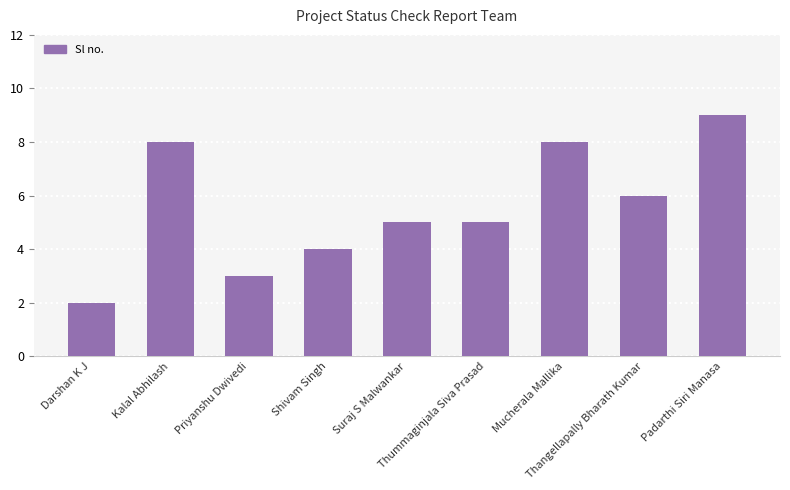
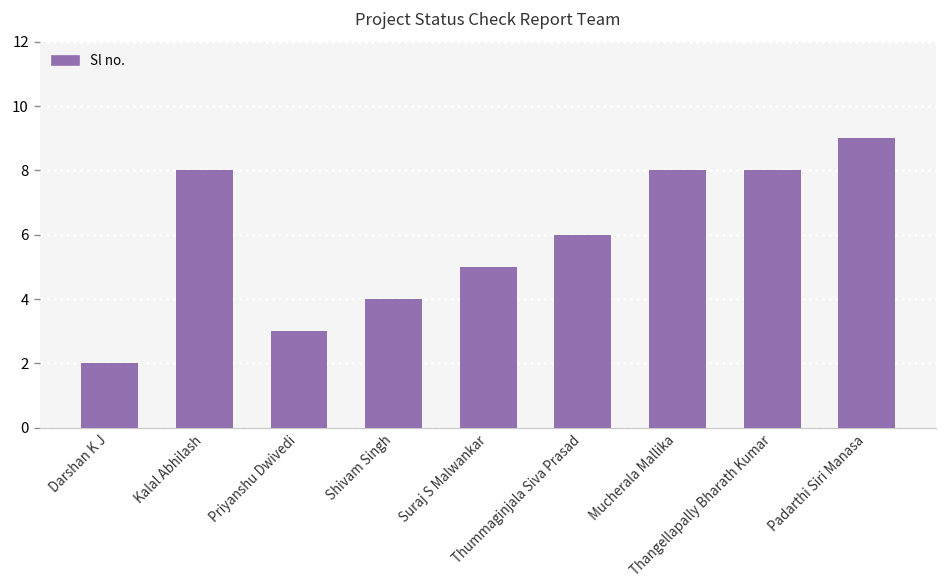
Thummaginjala Siva Prasad: 5 -> 6
Thangellapally Bharath Kumar: 6 -> 8
